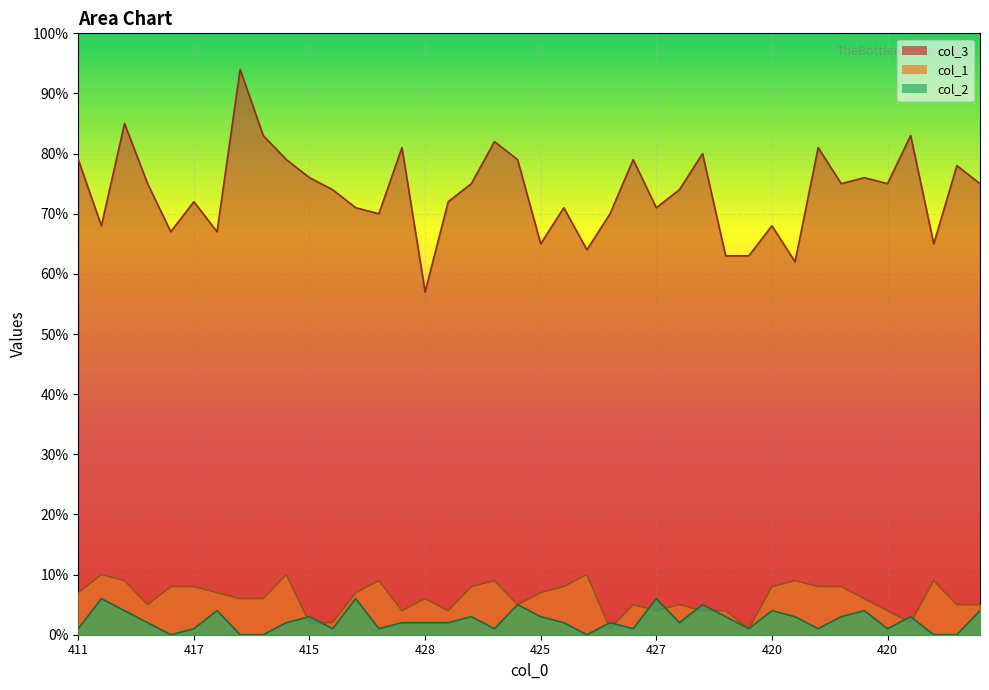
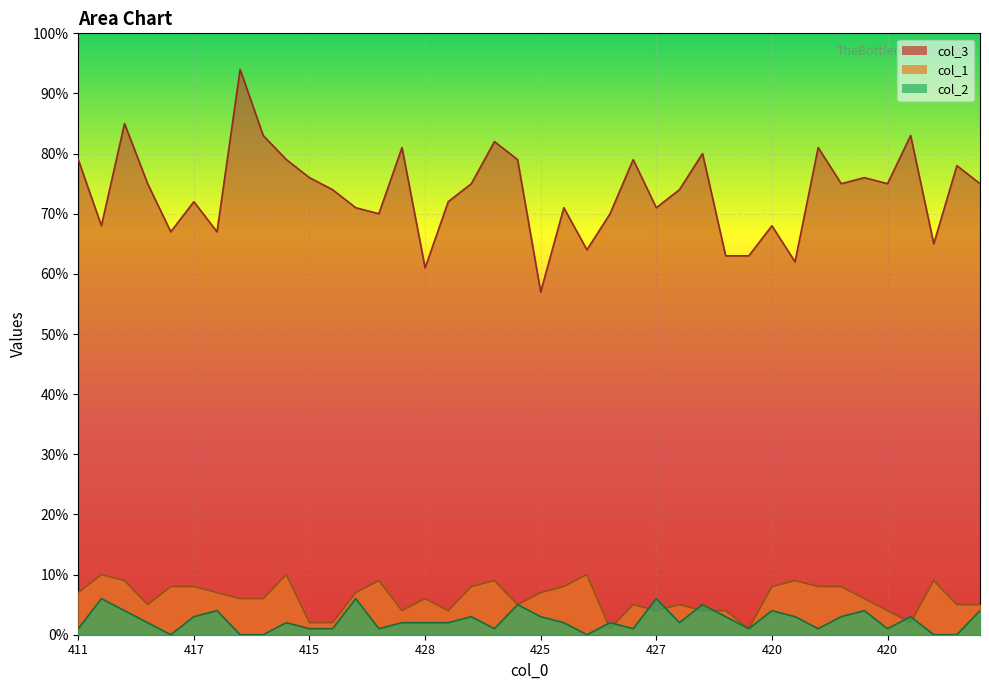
col_2, 417: 1% -> 3%
col_2, 415: 3% -> 1%
col_3, 428: 57% -> 61%
col_3, 425: 65% -> 57%
